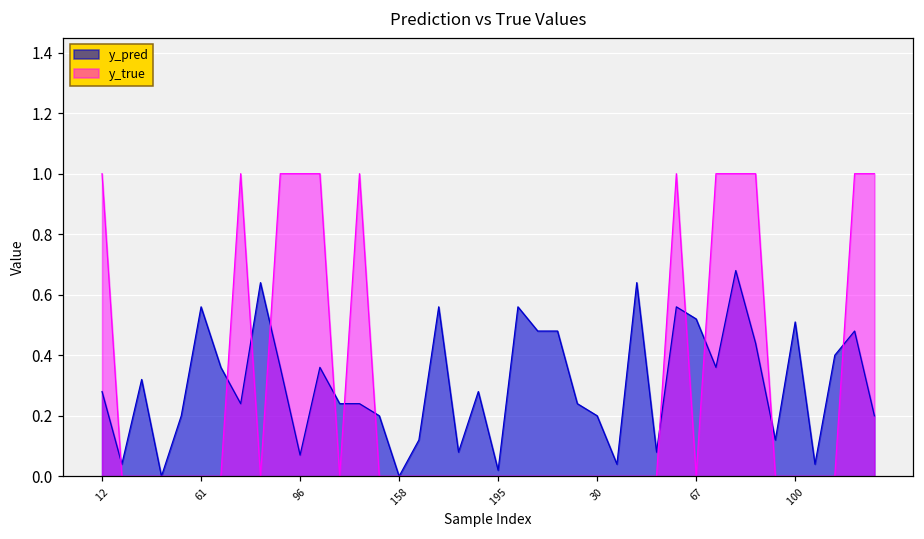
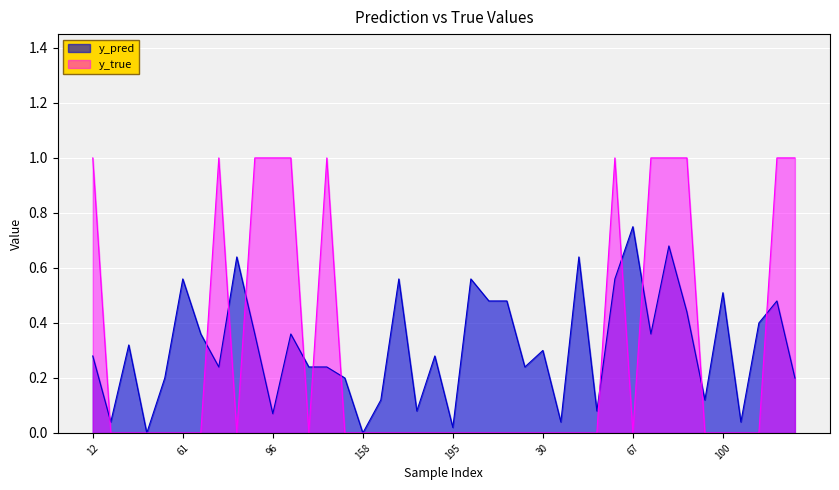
y_pred, 30: 0.2 -> 0.3
y_pred, 67: 0.52 -> 0.75
